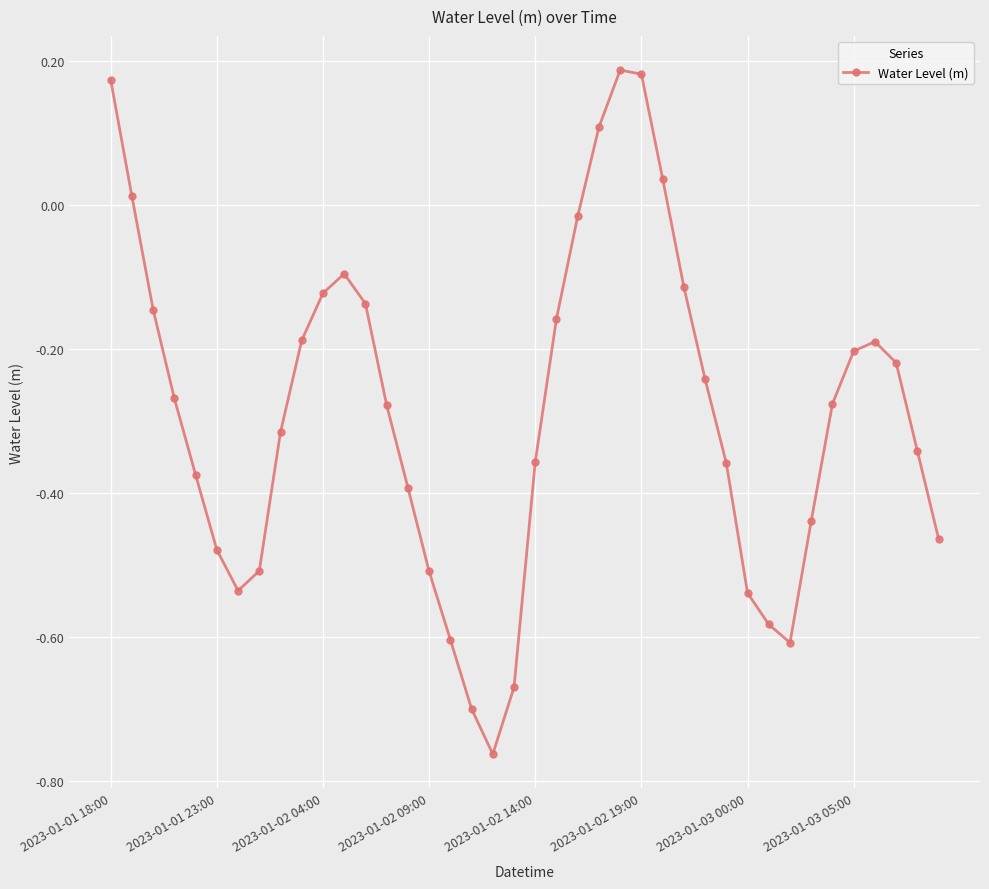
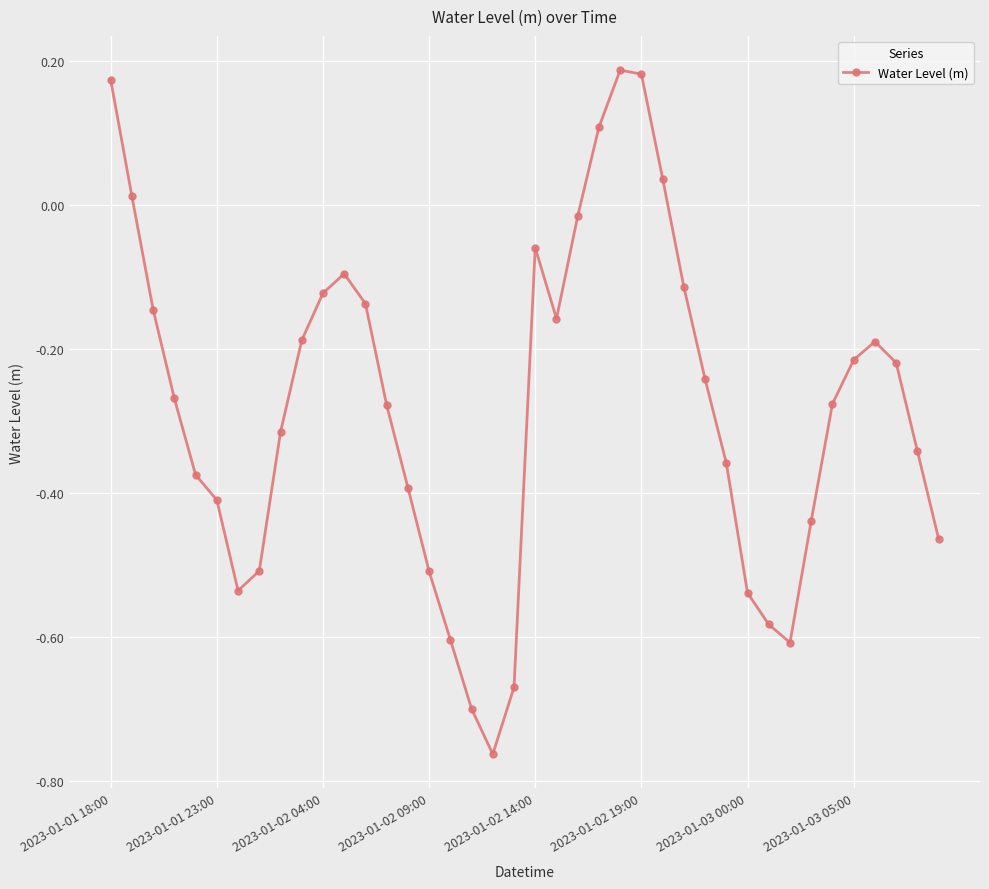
2023-01-01 23:00: -0.48 -> -0.41
2023-01-02 14:00: -0.36 -> -0.06
2023-01-03 05:00: -0.20 -> -0.21
